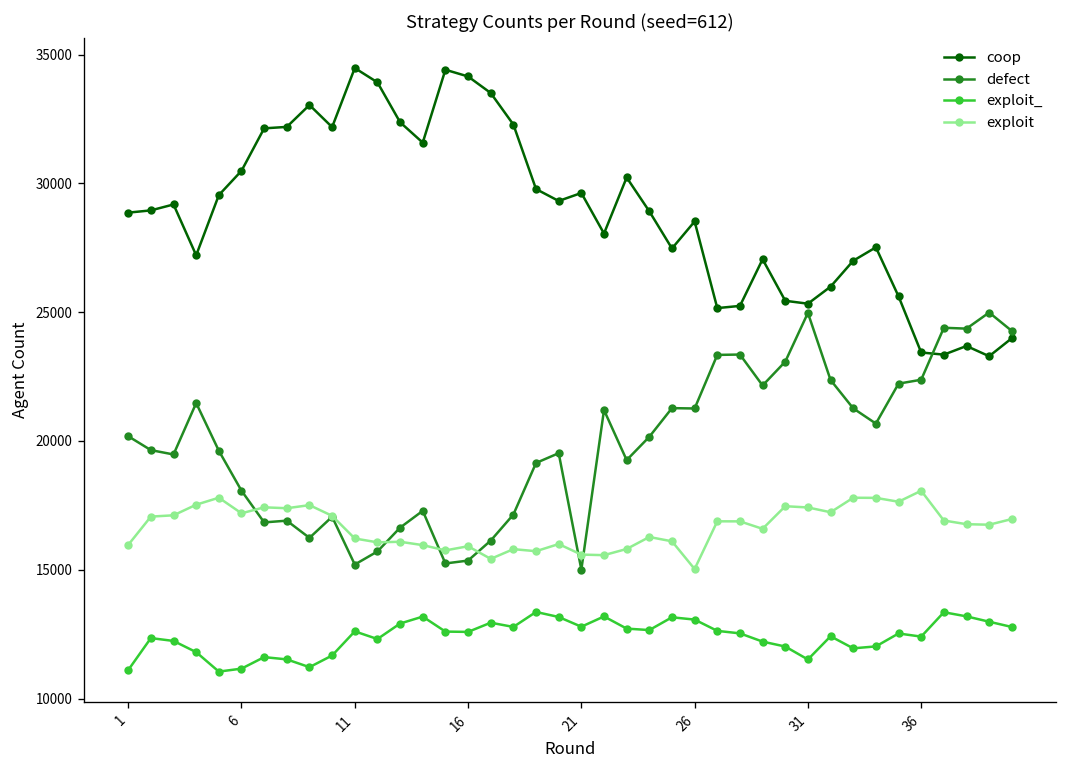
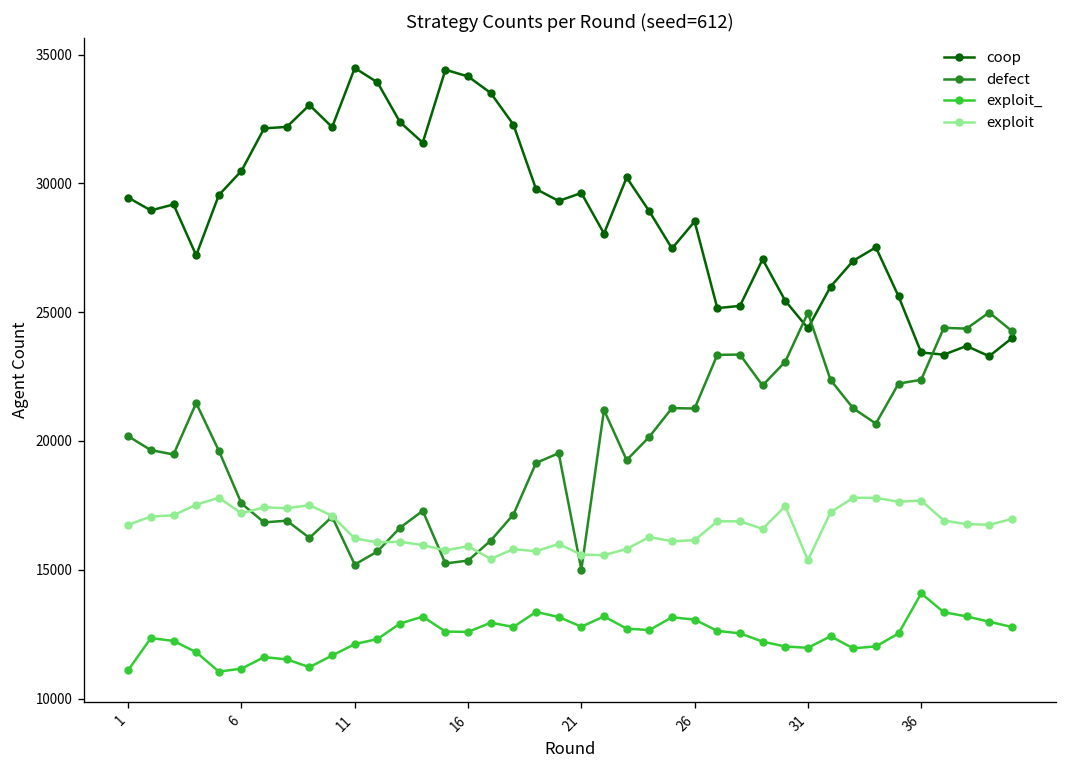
coop, 1: 28900 -> 29400
exploit, 1: 16000 -> 16700
defect, 6: 18100 -> 17600
exploit_, 11: 12600 -> 12100
exploit, 26: 15000 -> 16100
coop, 31: 25300 -> 24400
exploit_, 31: 11500 -> 12000
exploit, 31: 17400 -> 15400
exploit_, 36: 12400 -> 14100
exploit, 36: 18100 -> 17700
